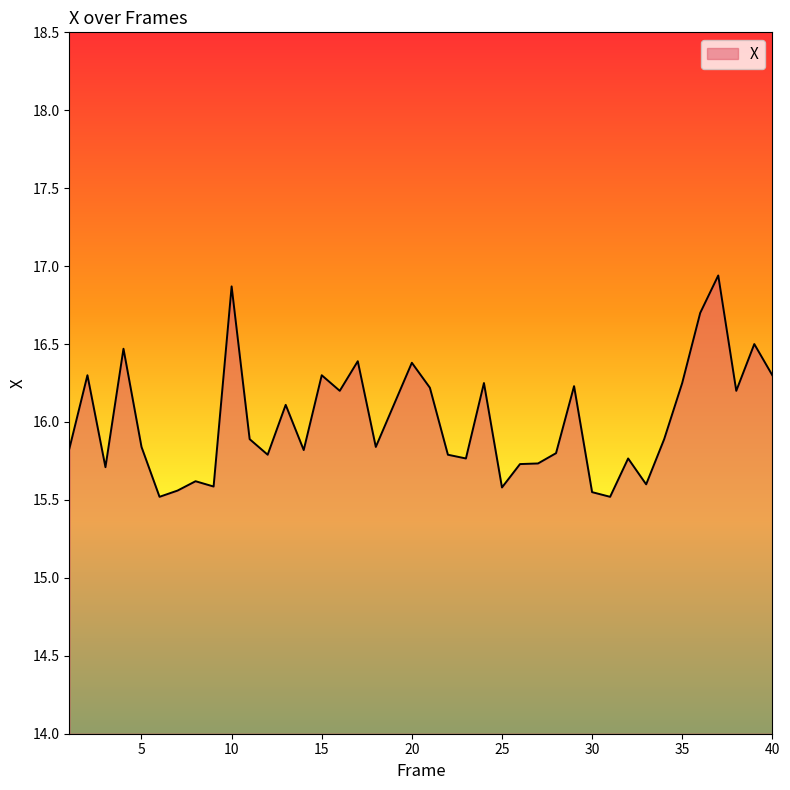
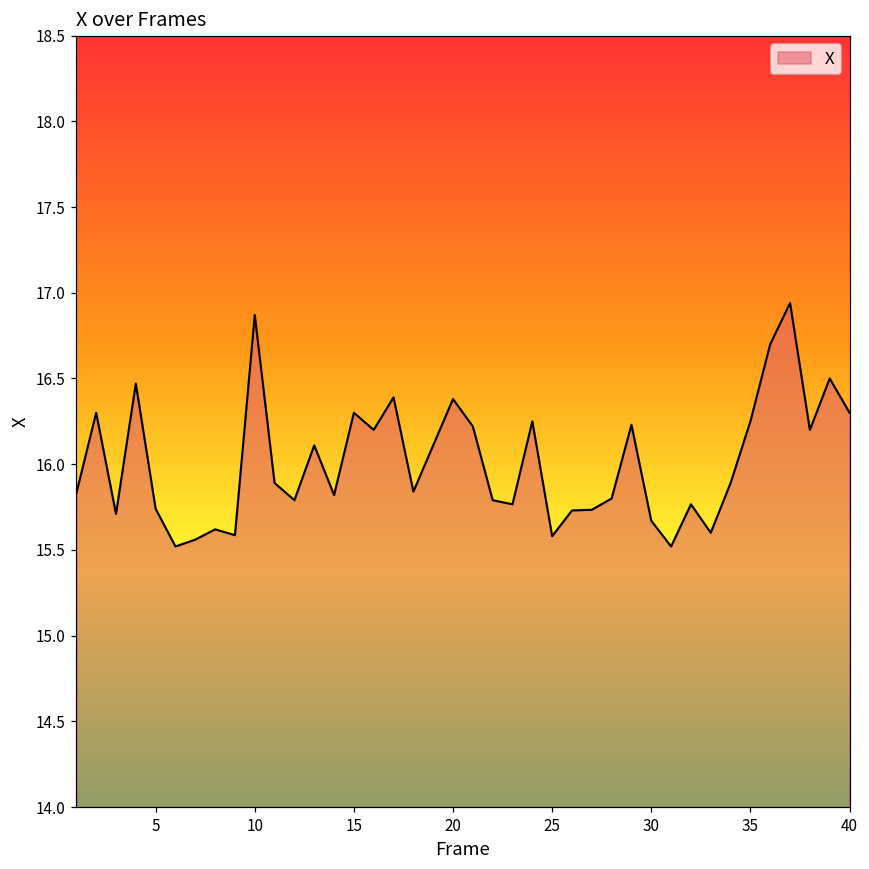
5: 15.84 -> 15.74
30: 15.55 -> 15.67
